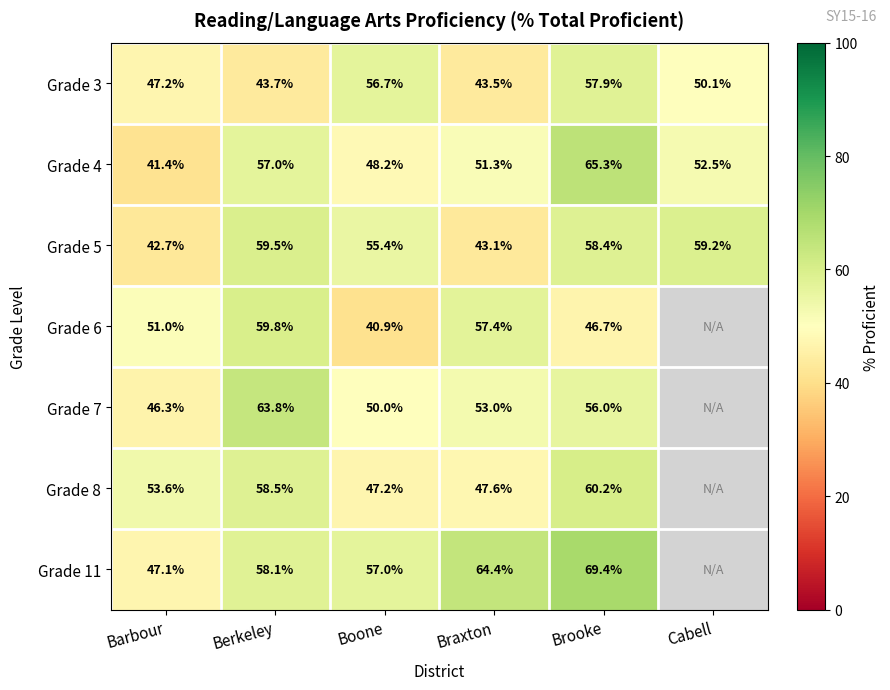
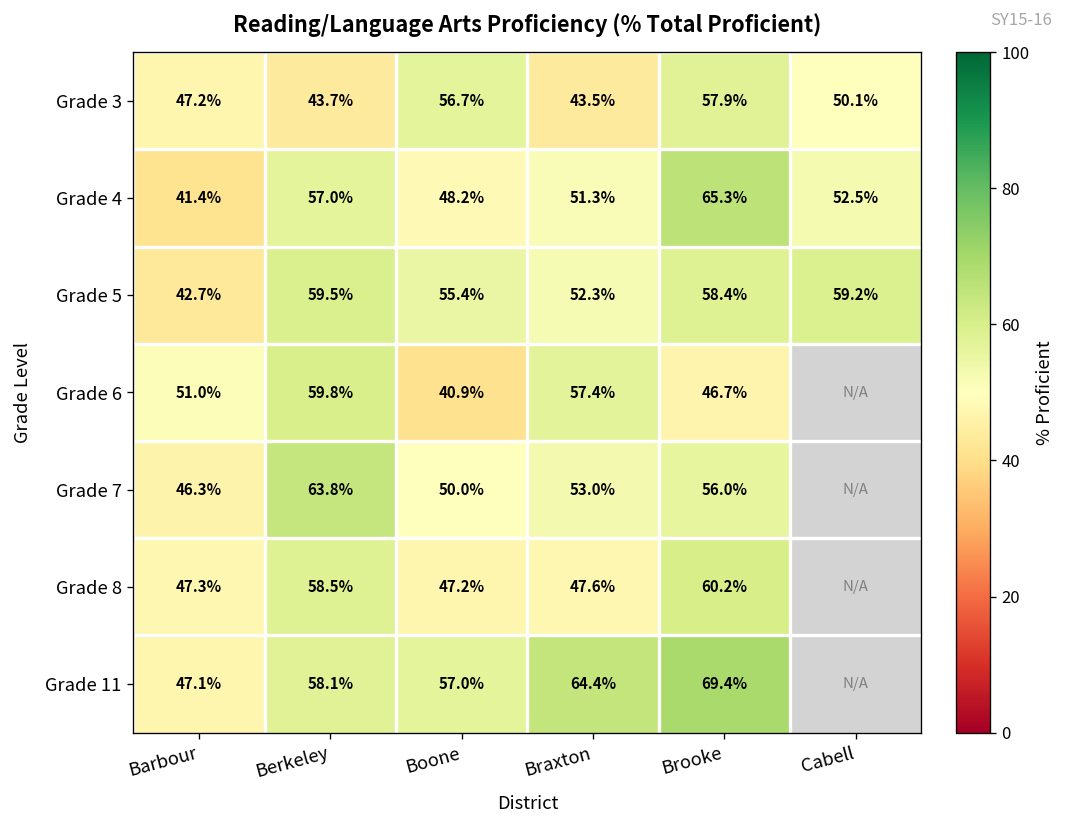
Grade 5, Braxton: 43.1% -> 52.3%
Grade 8, Barbour: 53.6% -> 47.3%
